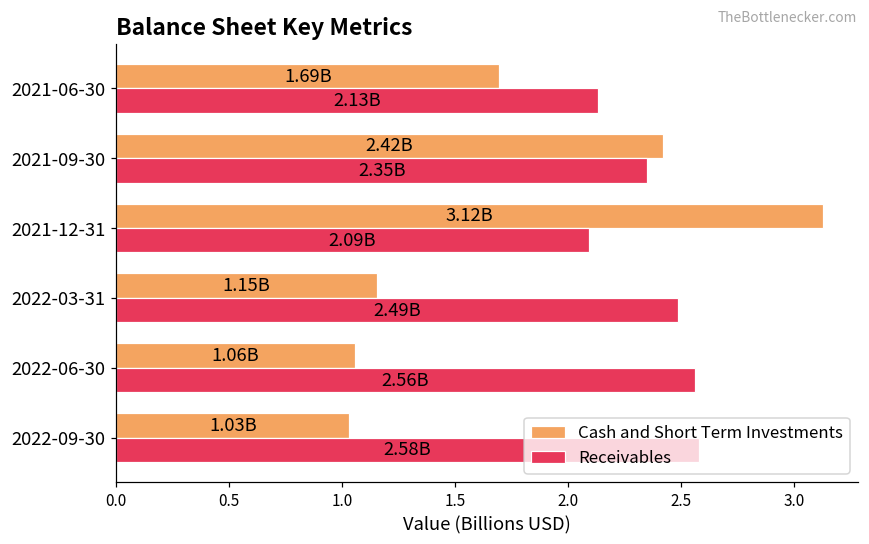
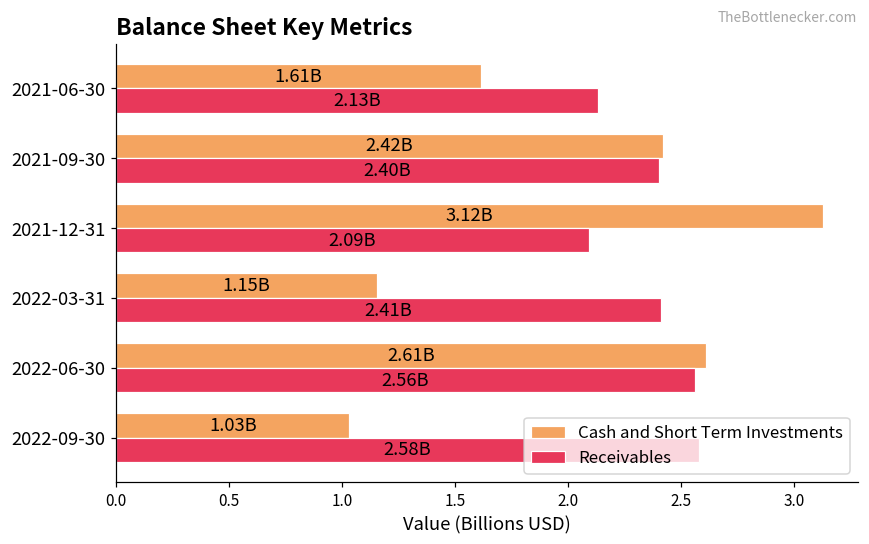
Cash and Short Term Investments, 2021-06-30: 1.69B -> 1.61B
Receivables, 2021-09-30: 2.35B -> 2.40B
Receivables, 2022-03-31: 2.49B -> 2.41B
Cash and Short Term Investments, 2022-06-30: 1.06B -> 2.61B
